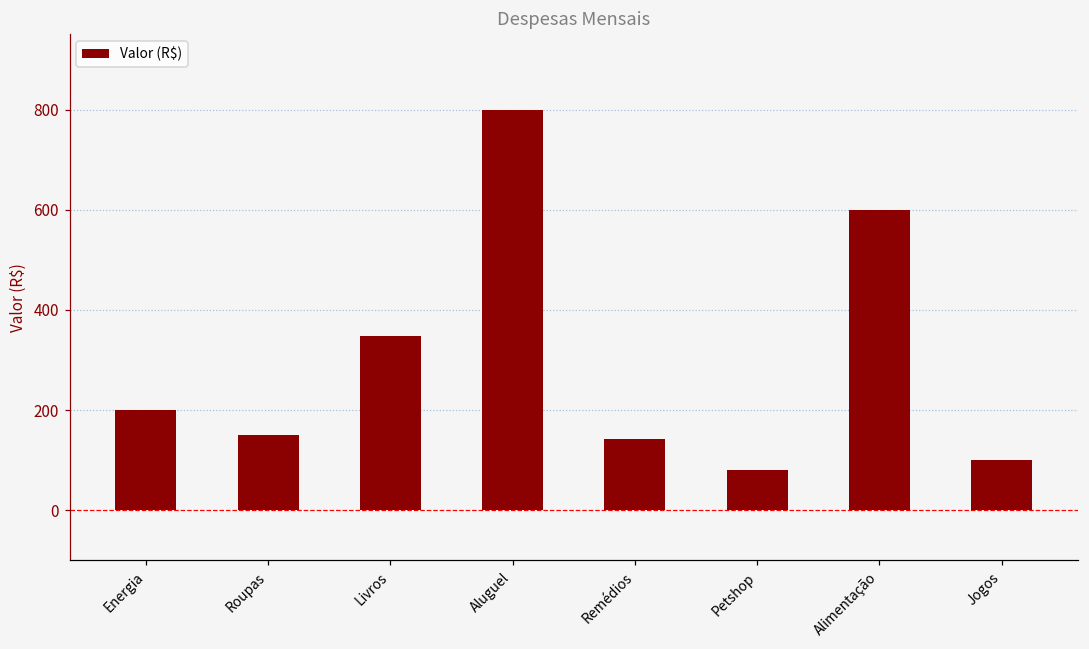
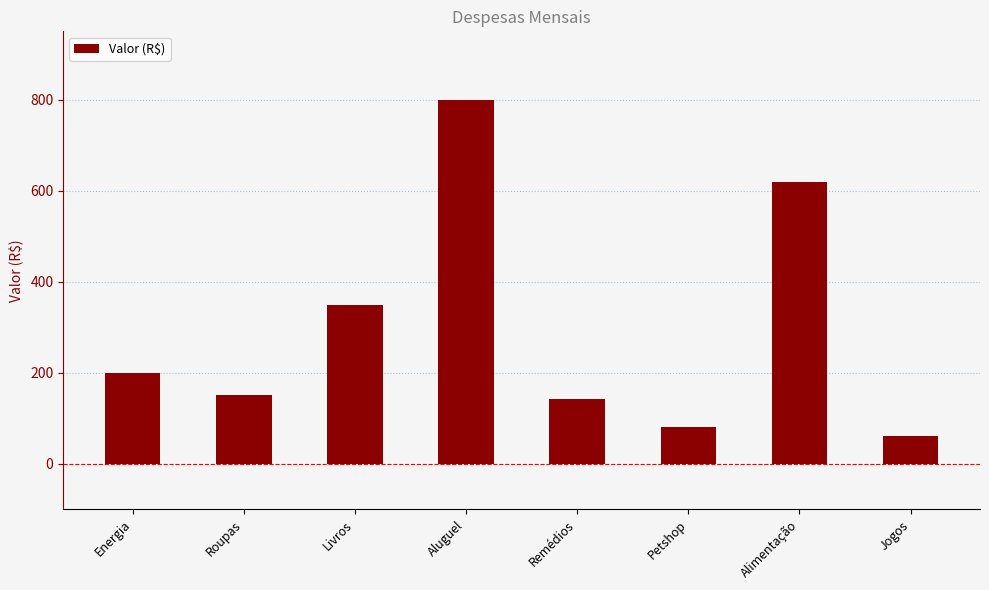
Alimentação: 600 -> 620
Jogos: 100 -> 60
